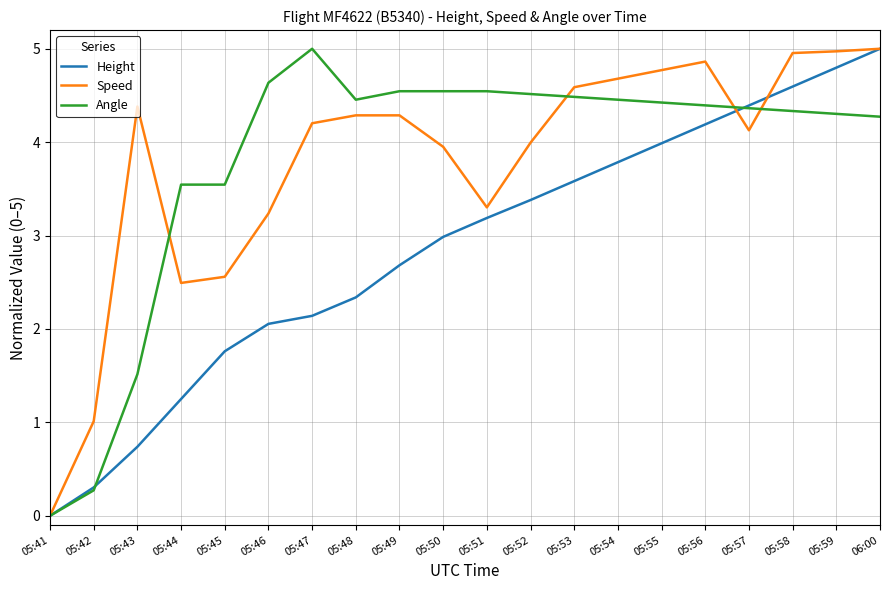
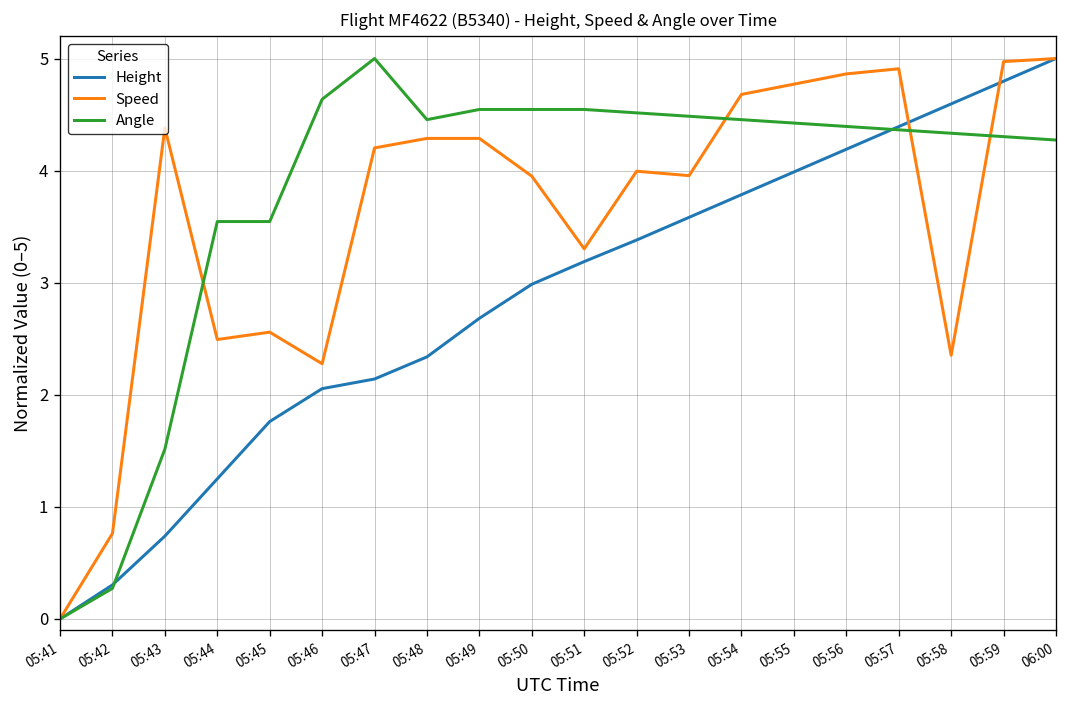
Speed, 05:42: 1.0 -> 0.8
Speed, 05:46: 3.2 -> 2.3
Speed, 05:53: 4.6 -> 4.0
Speed, 05:57: 4.1 -> 4.9
Speed, 05:58: 5.0 -> 2.4
